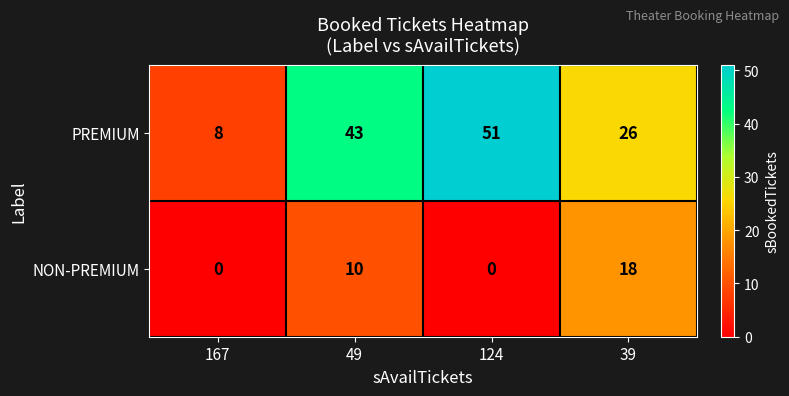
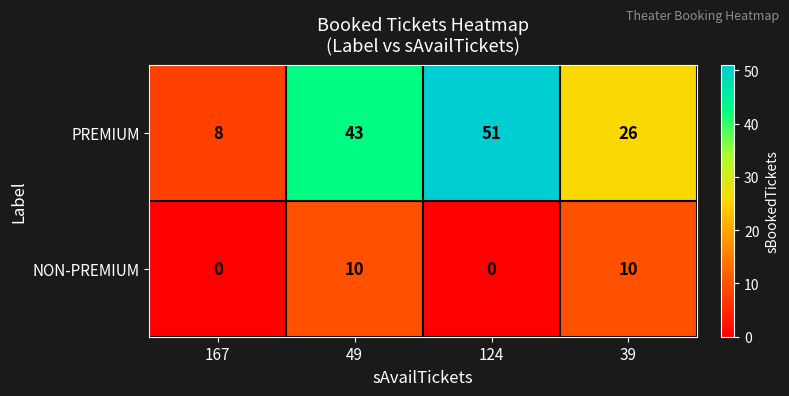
NON-PREMIUM, 39: 18 -> 10
